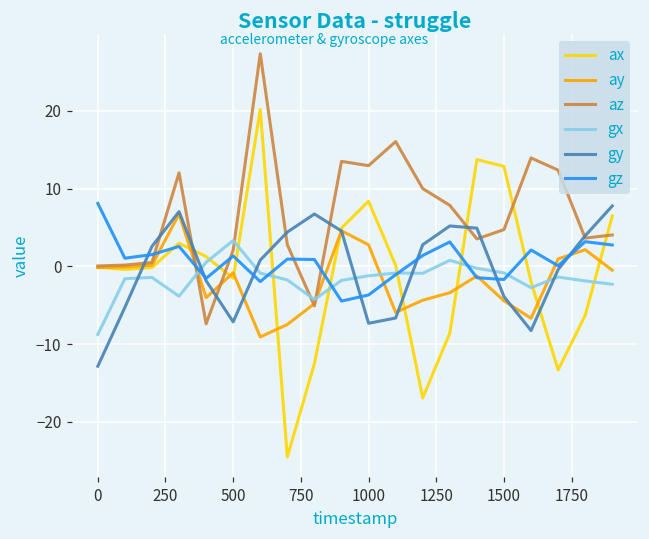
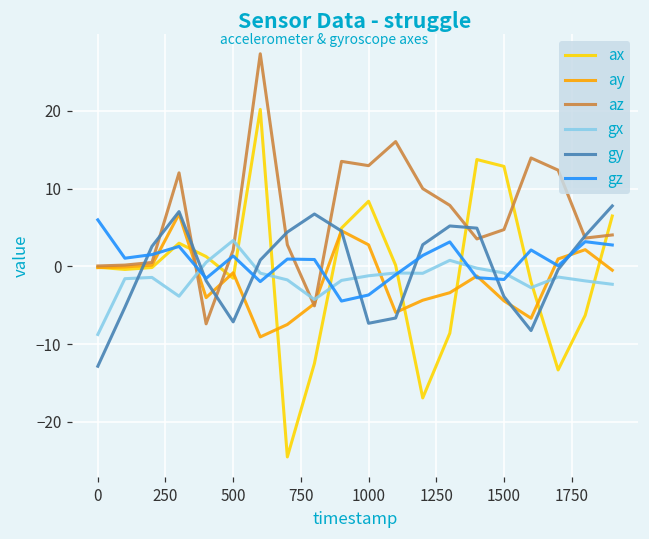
gz, 0: 8 -> 6
